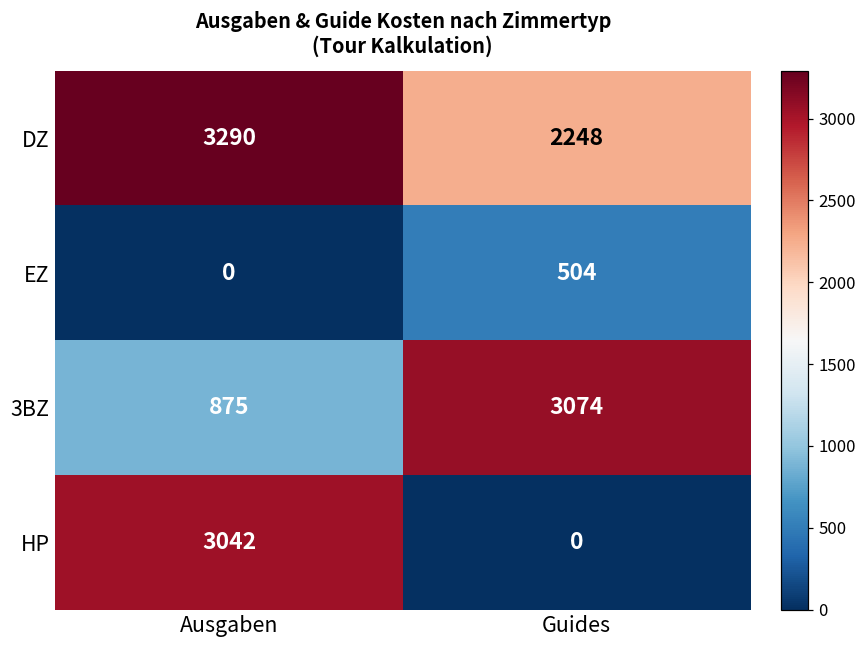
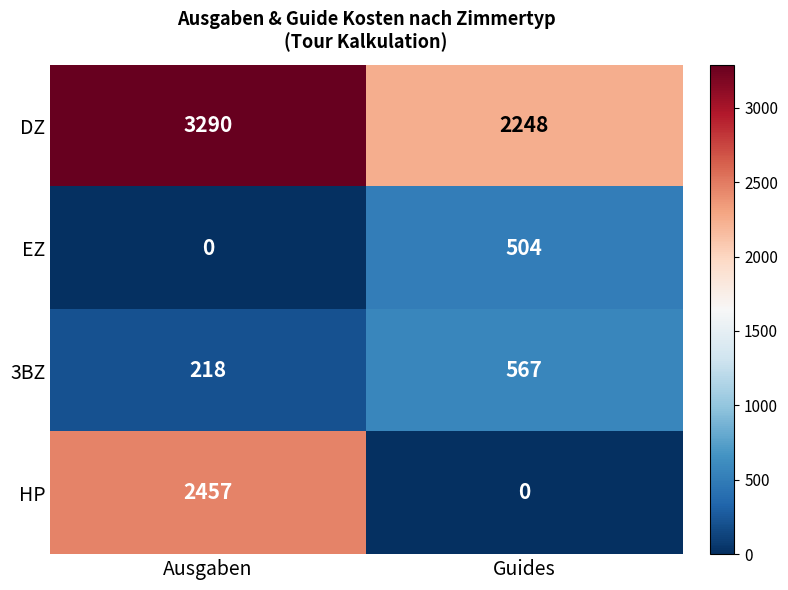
3BZ, Ausgaben: 875 -> 218
3BZ, Guides: 3074 -> 567
HP, Ausgaben: 3042 -> 2457
